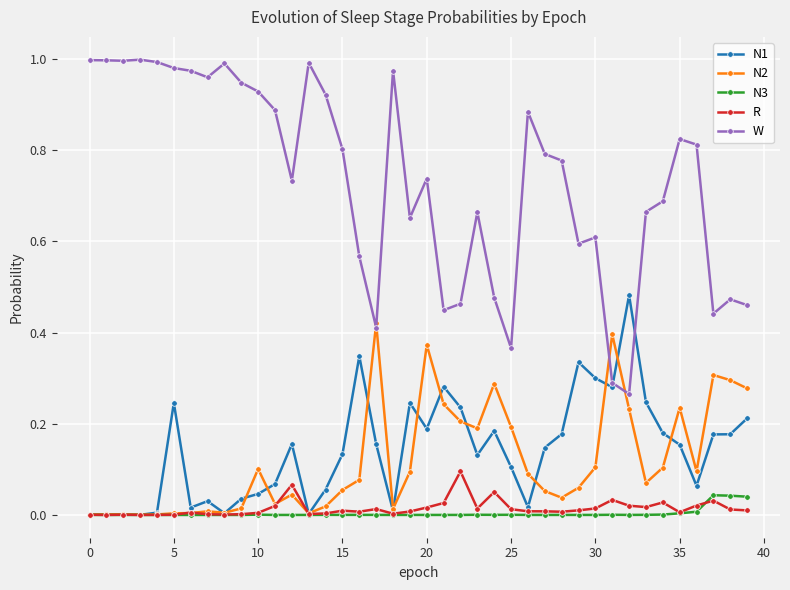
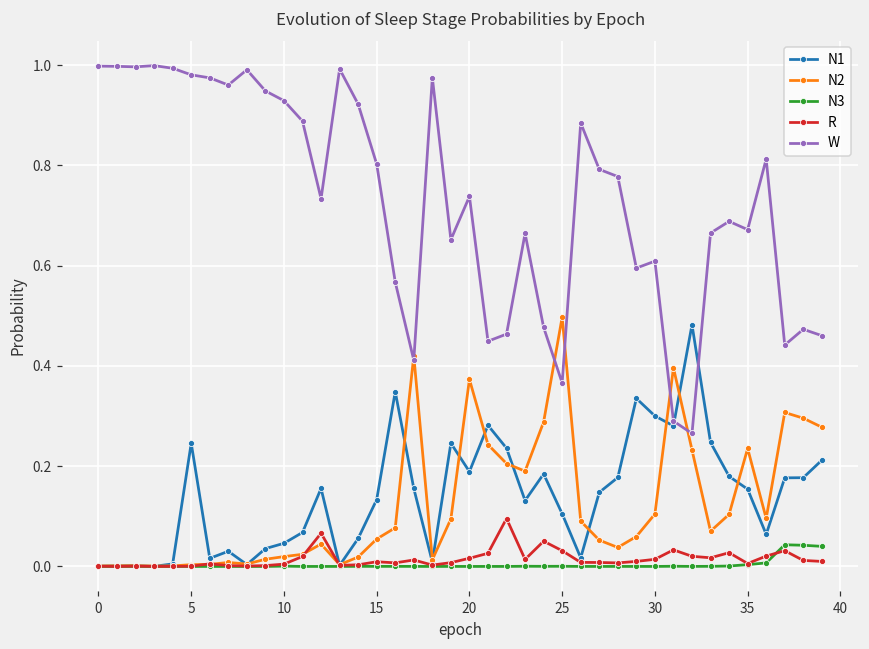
N2, 10: 0.10 -> 0.02
N2, 25: 0.19 -> 0.50
R, 25: 0.01 -> 0.03
W, 35: 0.82 -> 0.67
